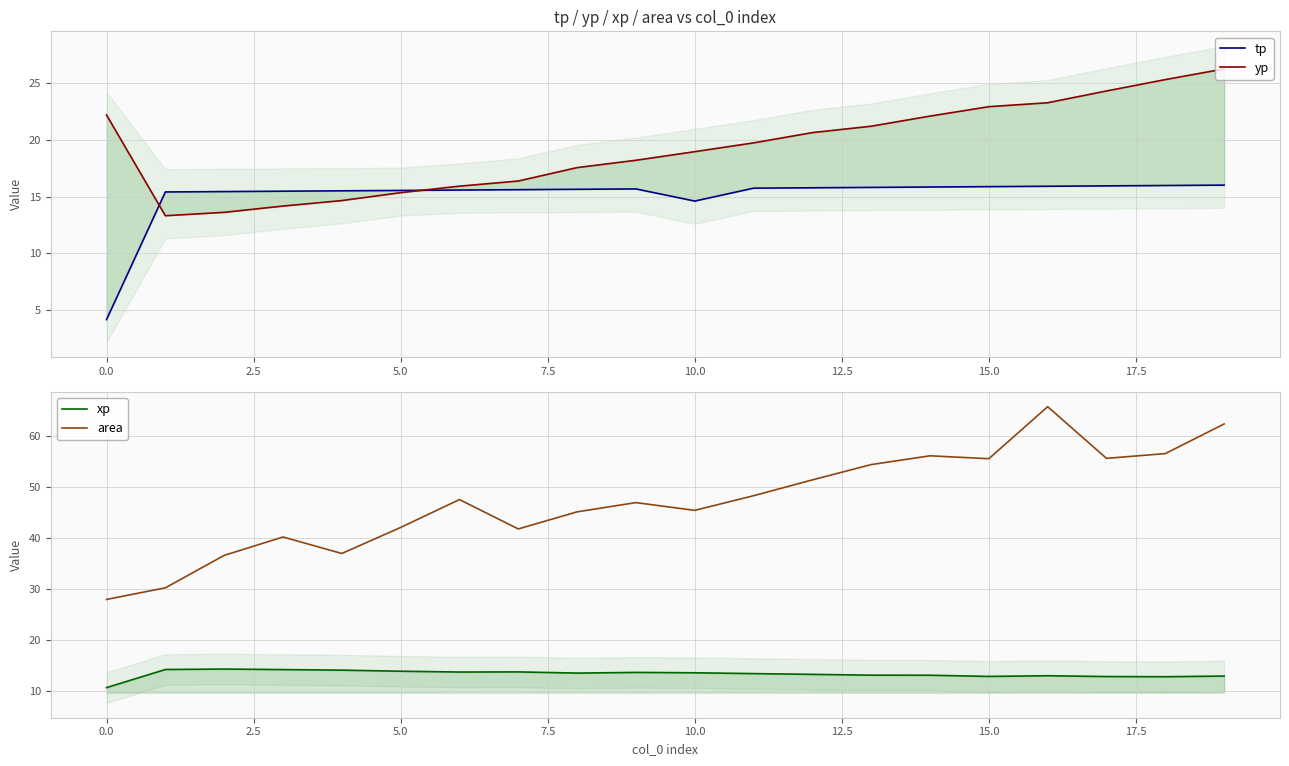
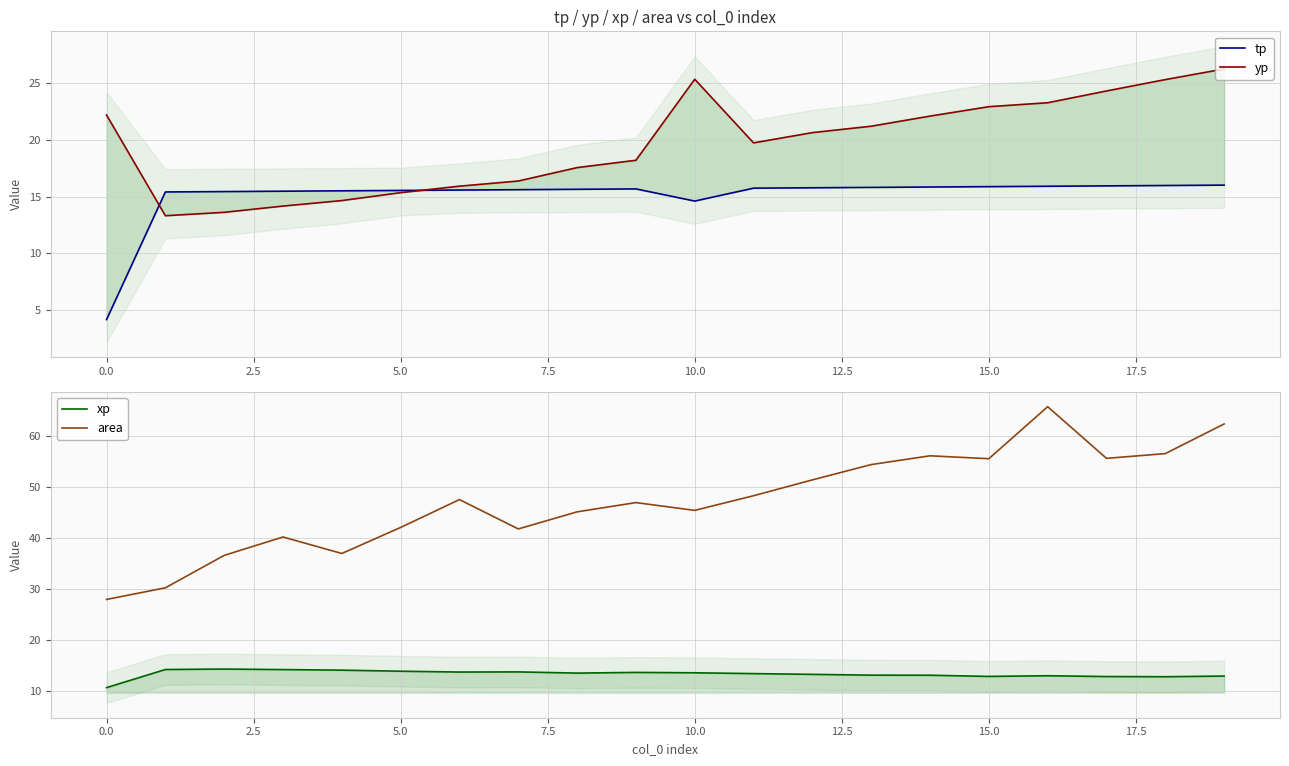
tp / yp / xp / area vs col_0 index, yp, 10.0: 18.9 -> 25.3
